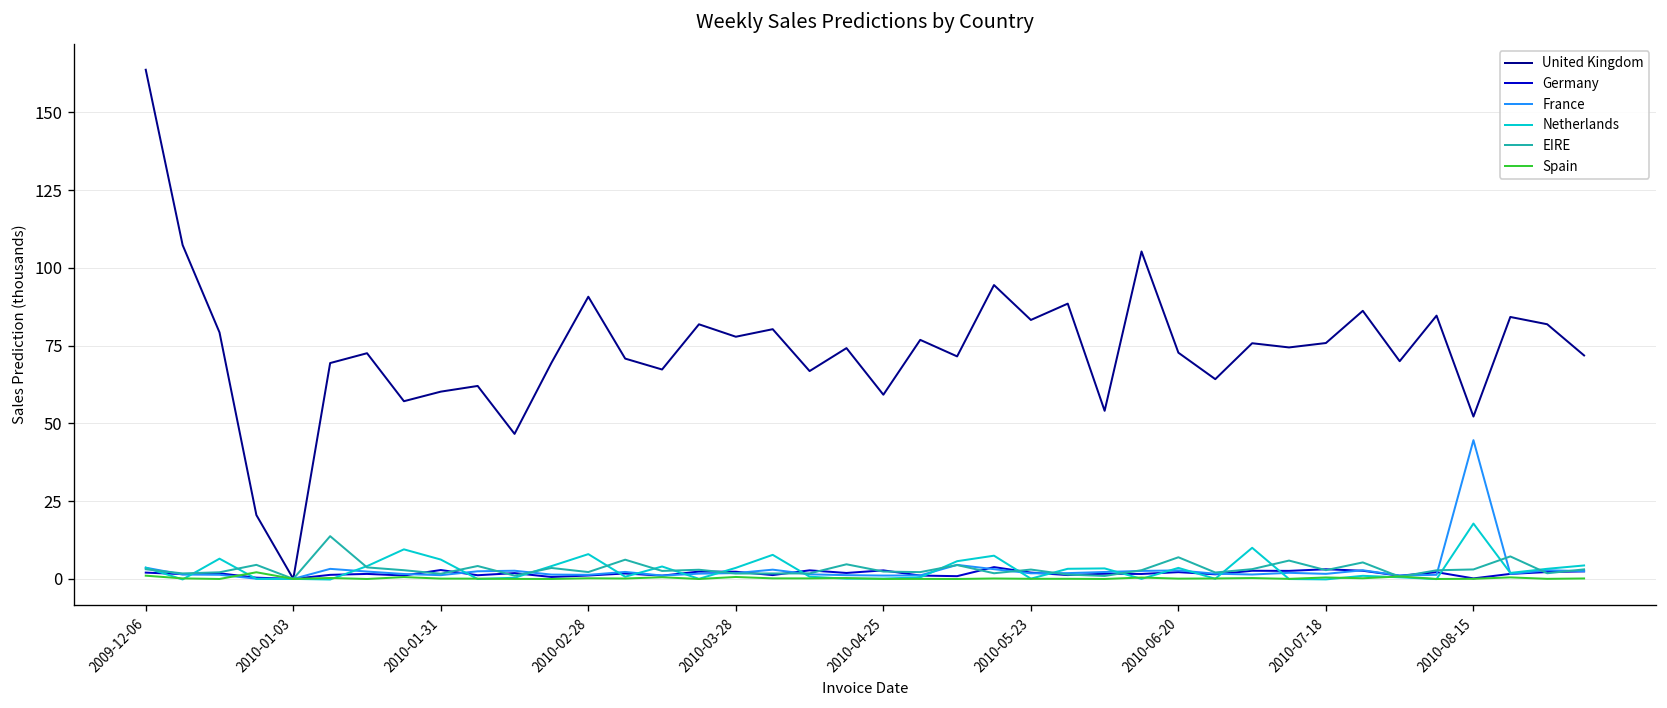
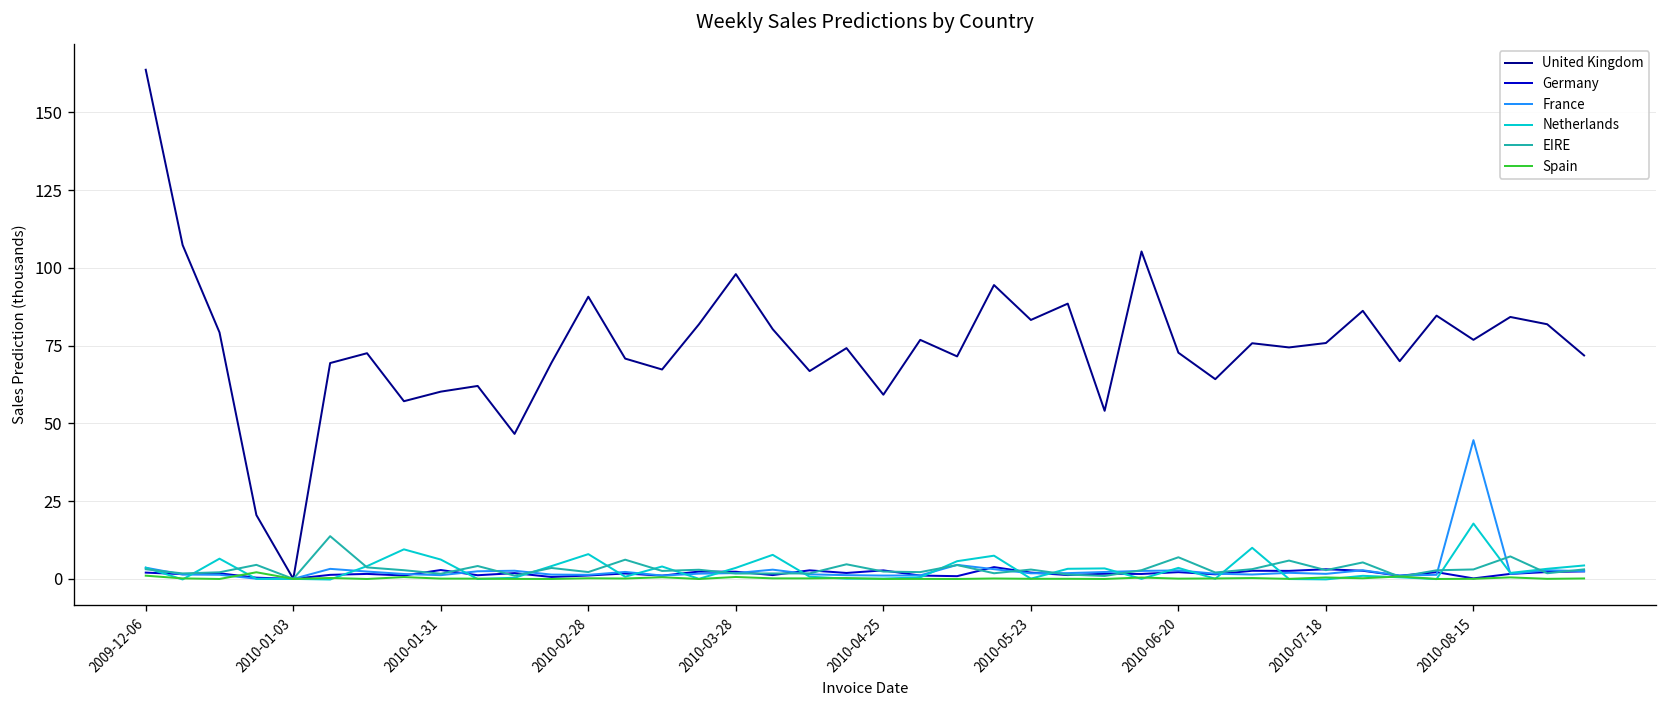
United Kingdom, 2010-03-28: 78 -> 98
United Kingdom, 2010-08-15: 52 -> 77
